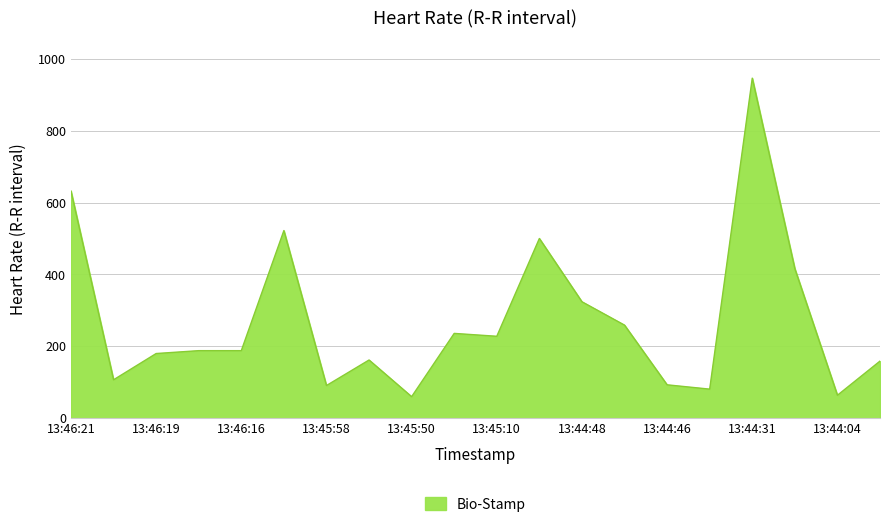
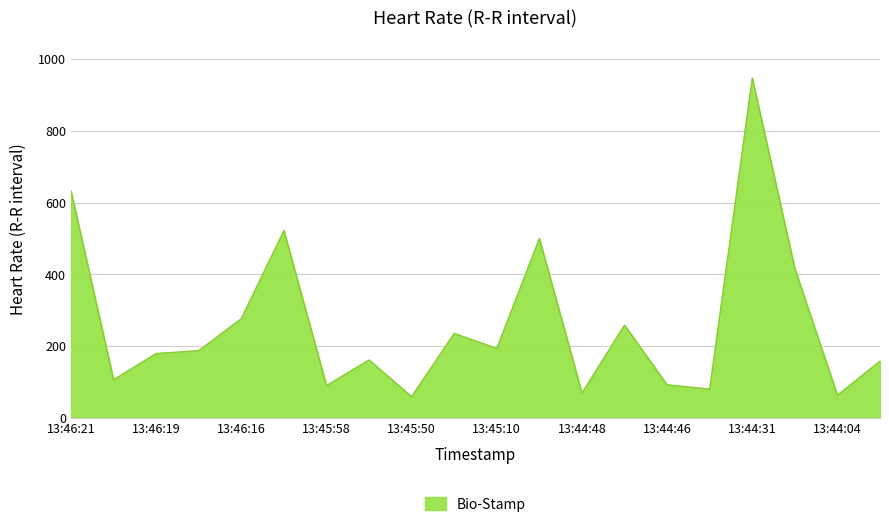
13:46:16: 190 -> 280
13:45:10: 230 -> 190
13:44:48: 320 -> 70
